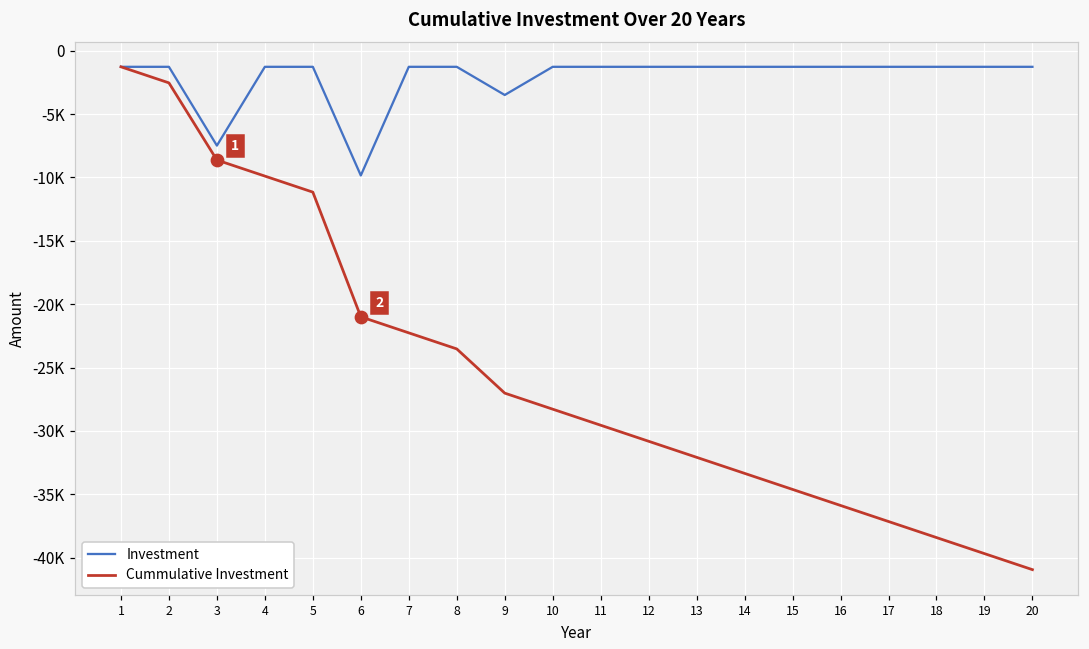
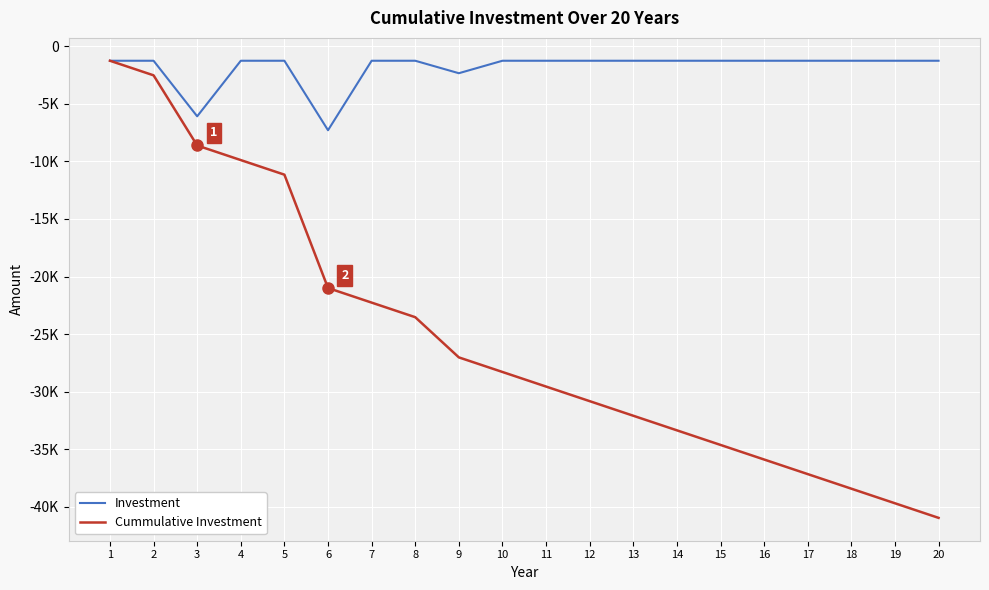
Investment, 3: -7500 -> -6100
Investment, 6: -9800 -> -7300
Investment, 9: -3500 -> -2300
